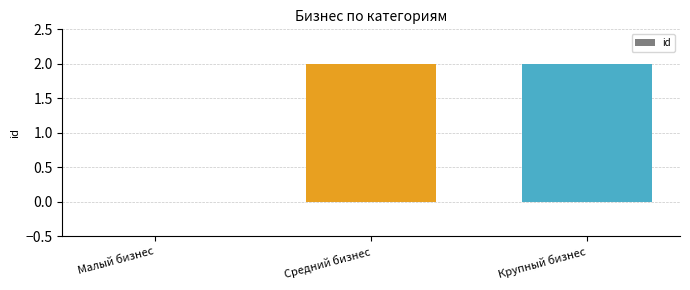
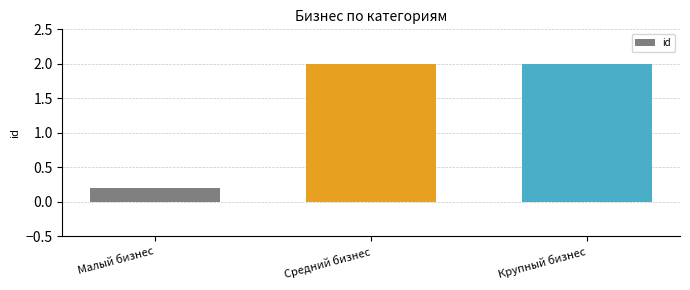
Малый бизнес: 0.0 -> 0.2
